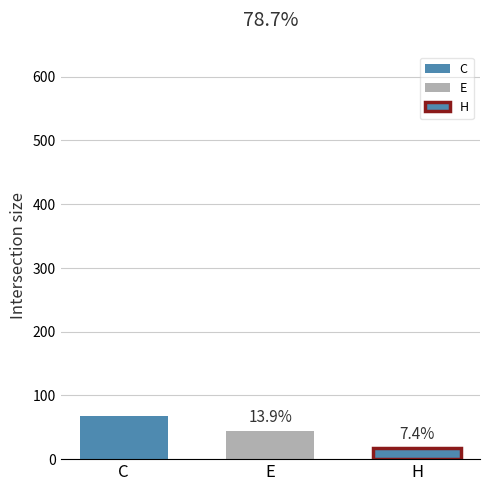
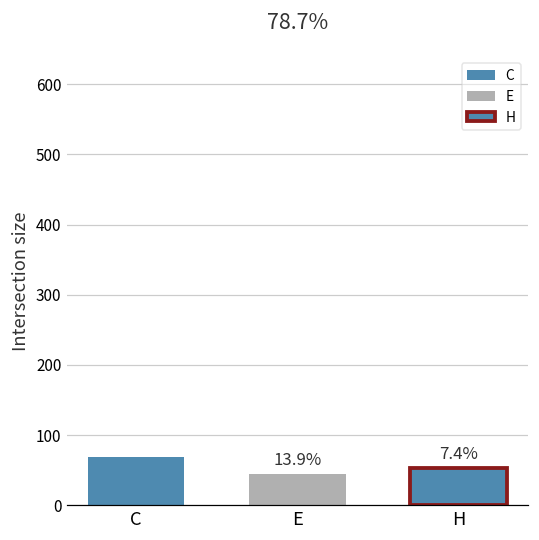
H: 20 -> 50
